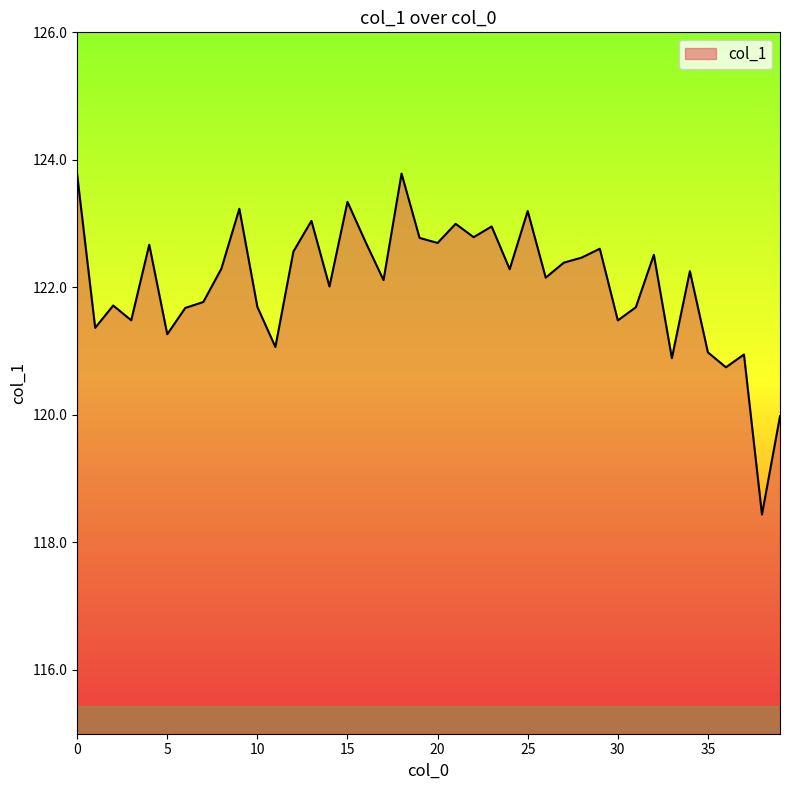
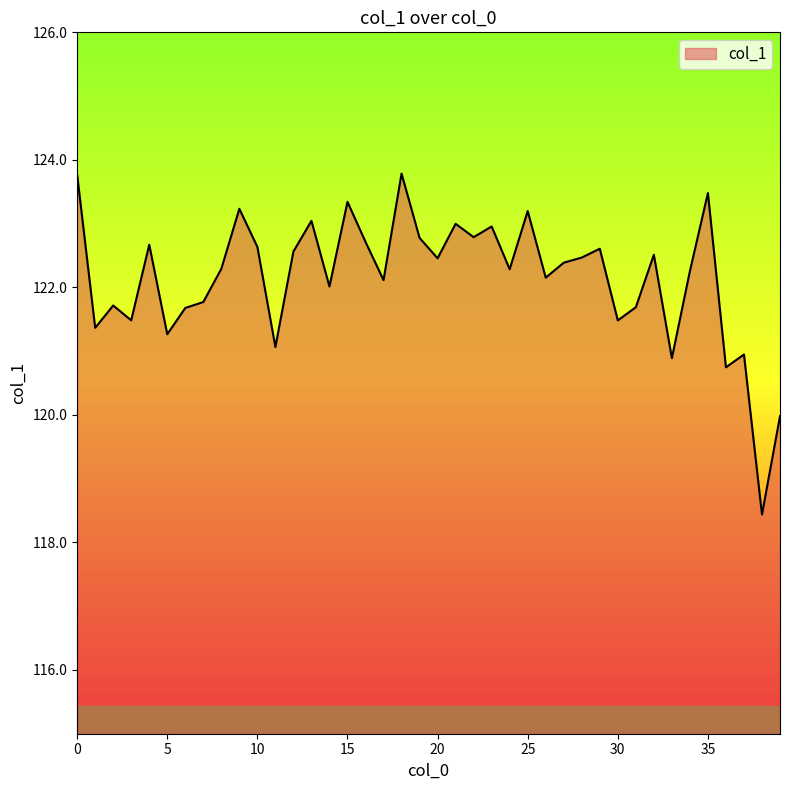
10: 121.7 -> 122.6
20: 122.7 -> 122.5
35: 121.0 -> 123.5
